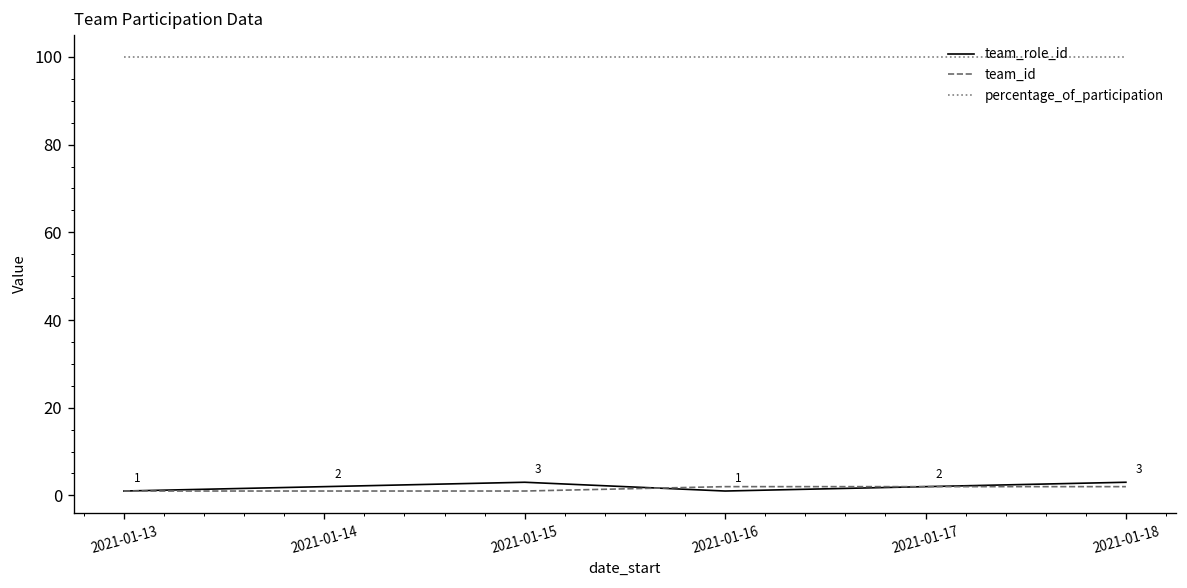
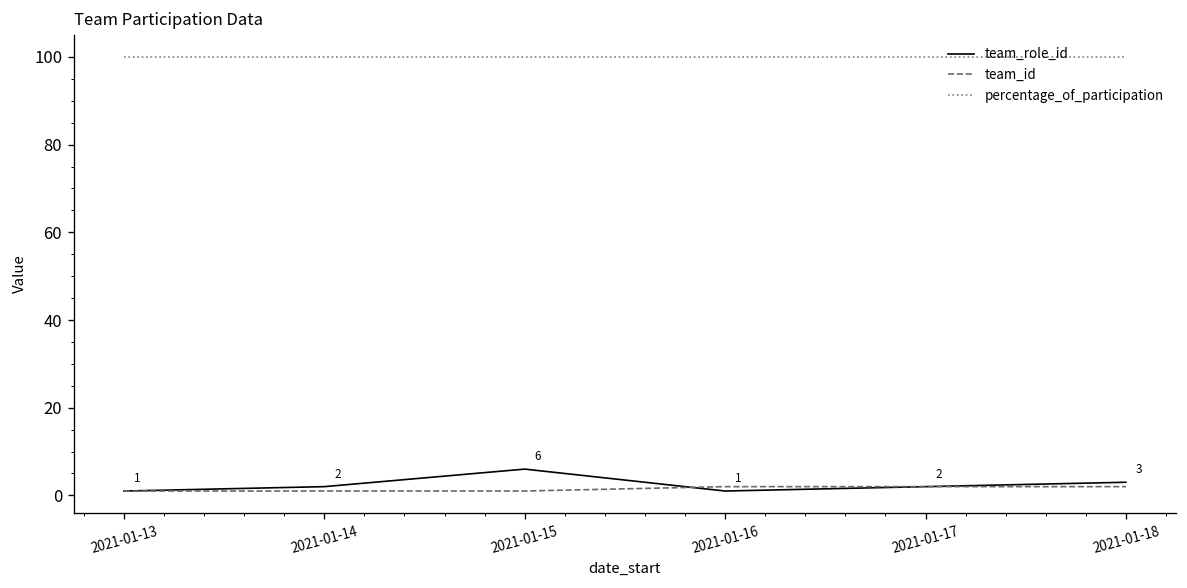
team_role_id, 2021-01-15: 3 -> 6
